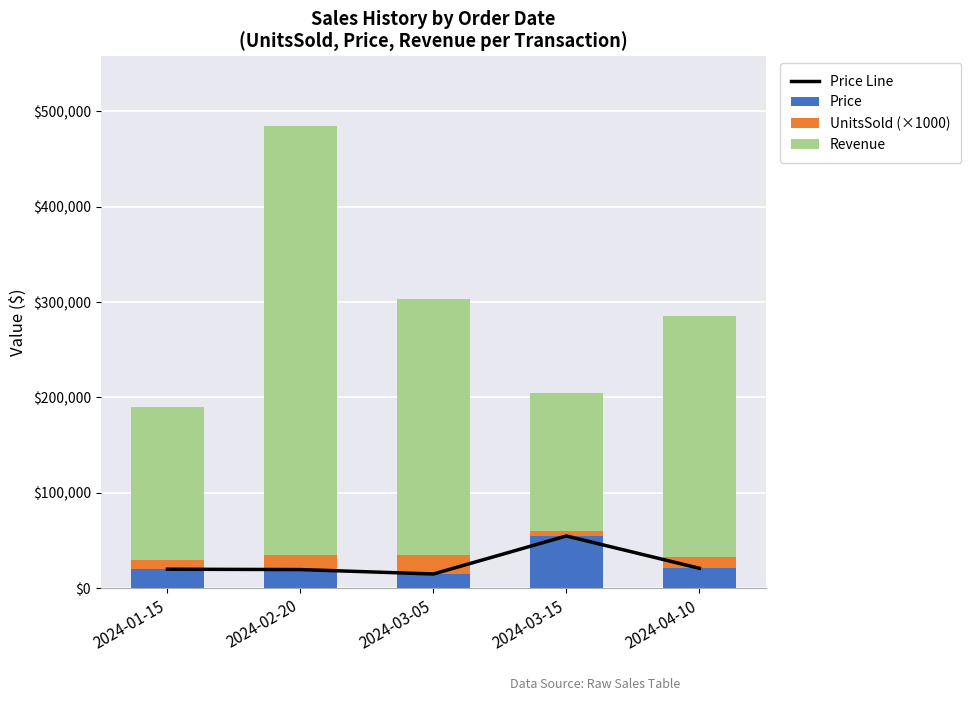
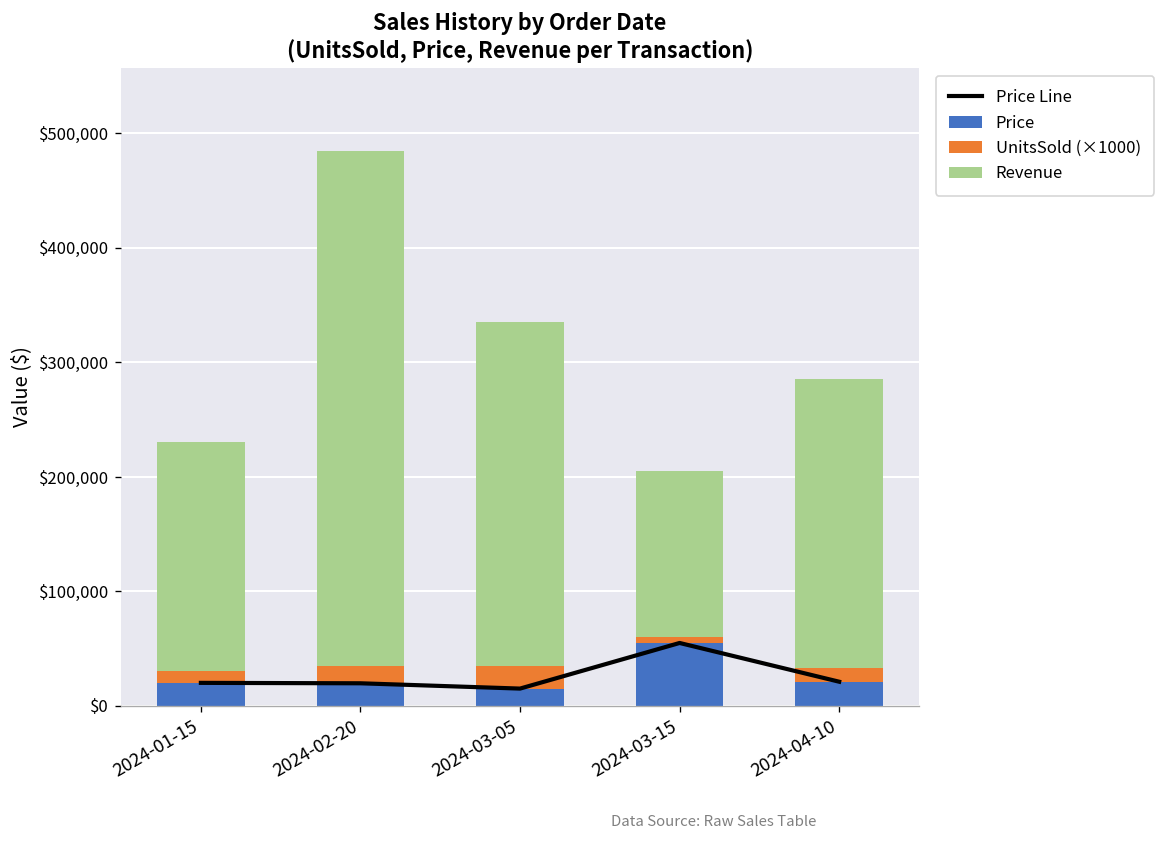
Revenue, 2024-01-15: $160,000 -> $200,000
Revenue, 2024-03-05: $270,000 -> $300,000
